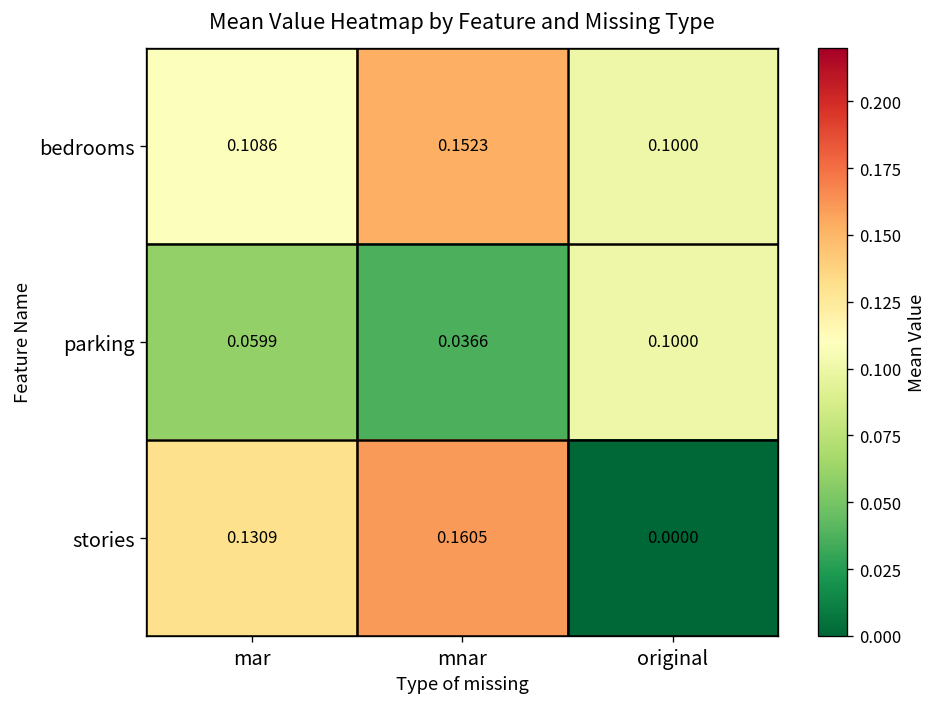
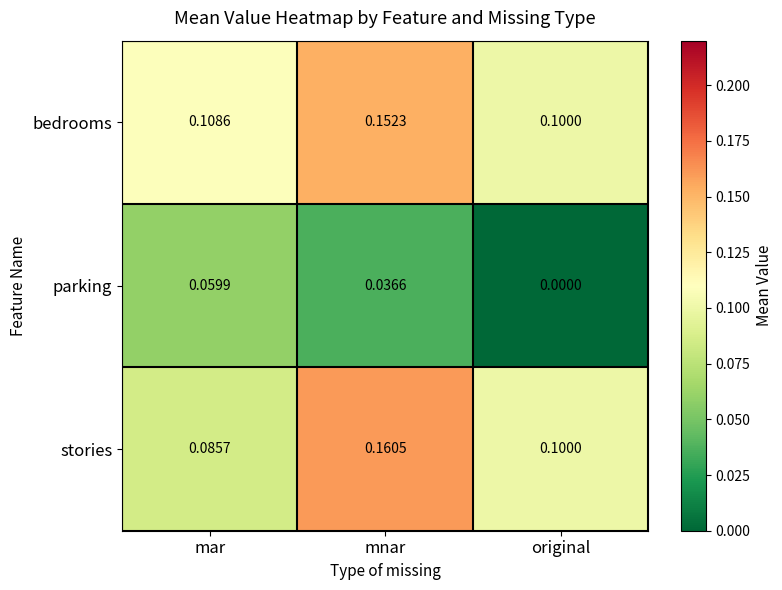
parking, original: 0.1000 -> 0.0000
stories, mar: 0.1309 -> 0.0857
stories, original: 0.0000 -> 0.1000
